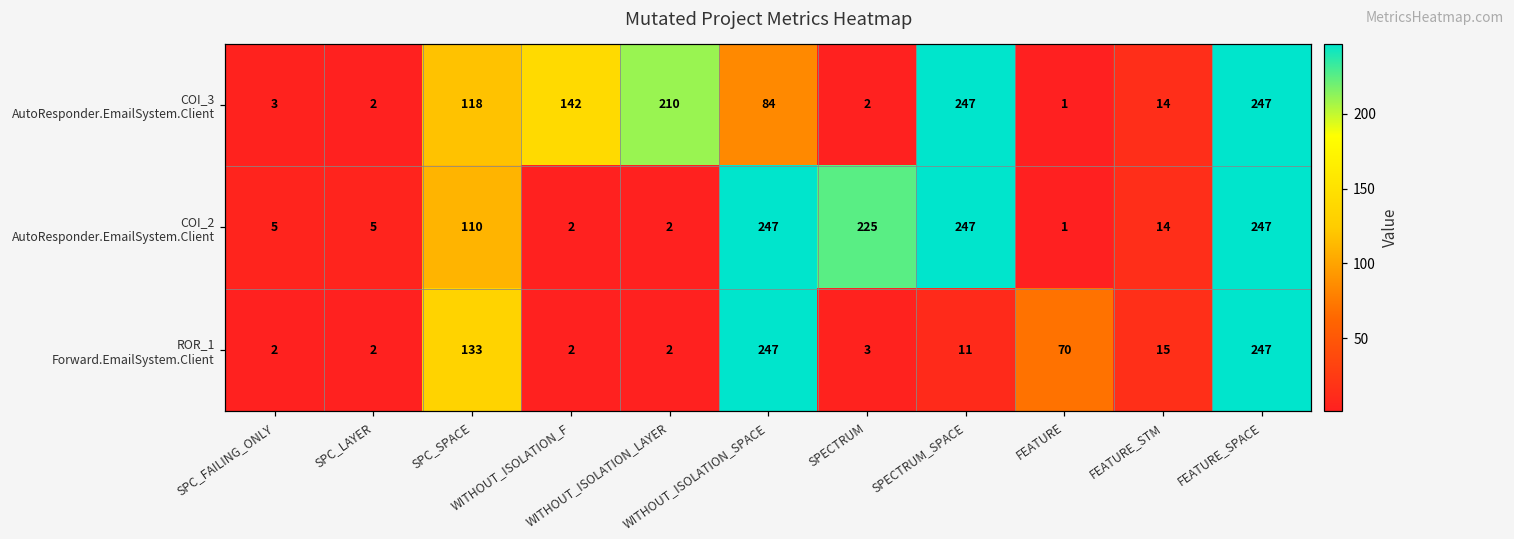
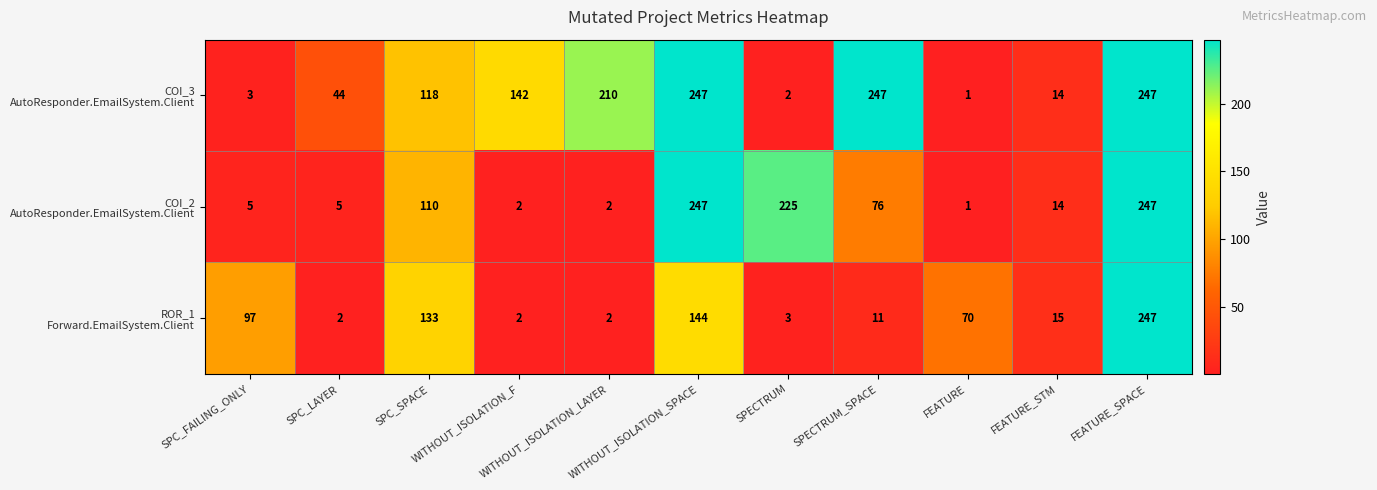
COI_3 AutoResponder.EmailSystem.Client, SPC_LAYER: 2 -> 44
COI_3 AutoResponder.EmailSystem.Client, WITHOUT_ISOLATION_SPACE: 84 -> 247
COI_2 AutoResponder.EmailSystem.Client, SPECTRUM_SPACE: 247 -> 76
ROR_1 Forward.EmailSystem.Client, SPC_FAILING_ONLY: 2 -> 97
ROR_1 Forward.EmailSystem.Client, WITHOUT_ISOLATION_SPACE: 247 -> 144
